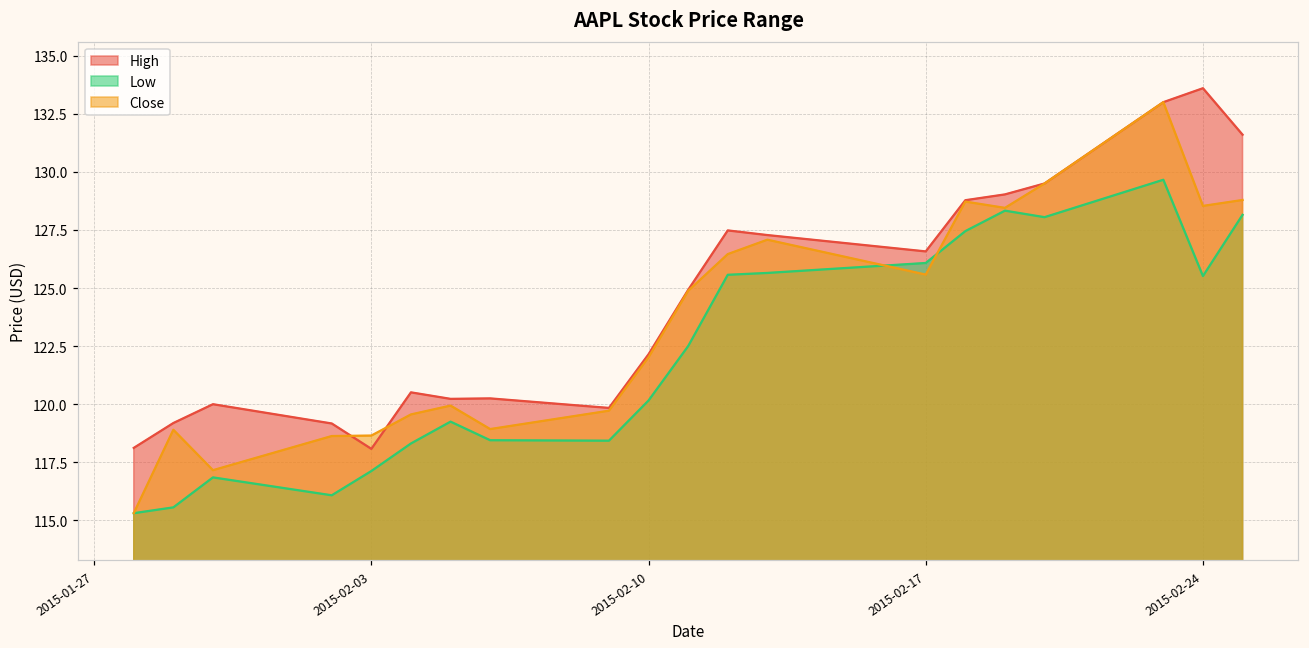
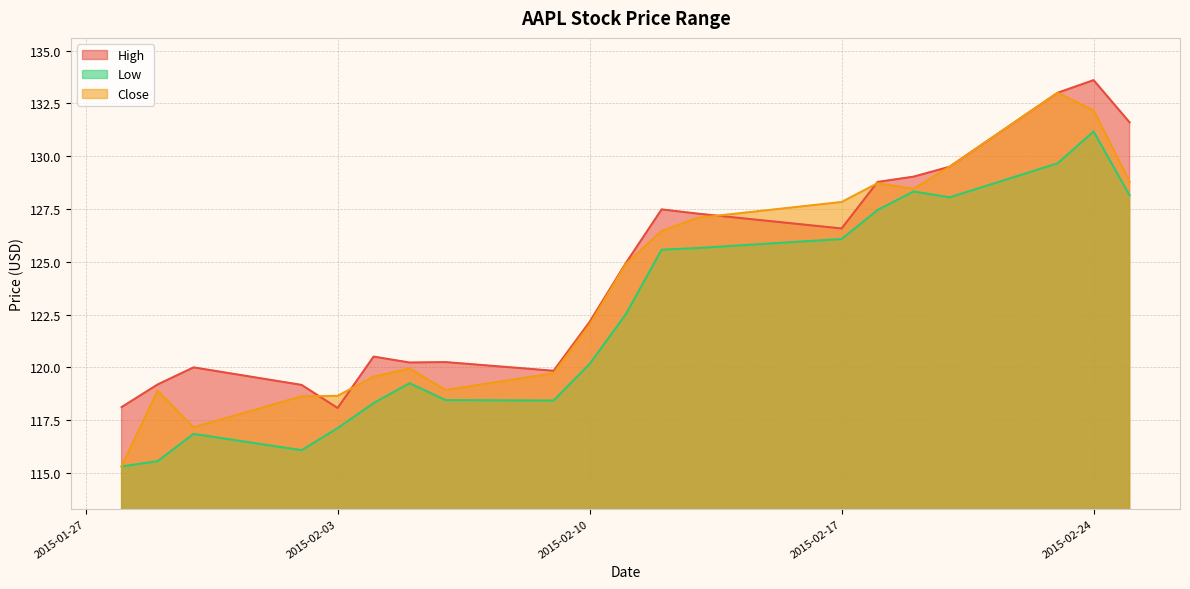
Close, 2015-02-17: 125.6 -> 127.8
Low, 2015-02-24: 125.5 -> 131.2
Close, 2015-02-24: 128.5 -> 132.2
